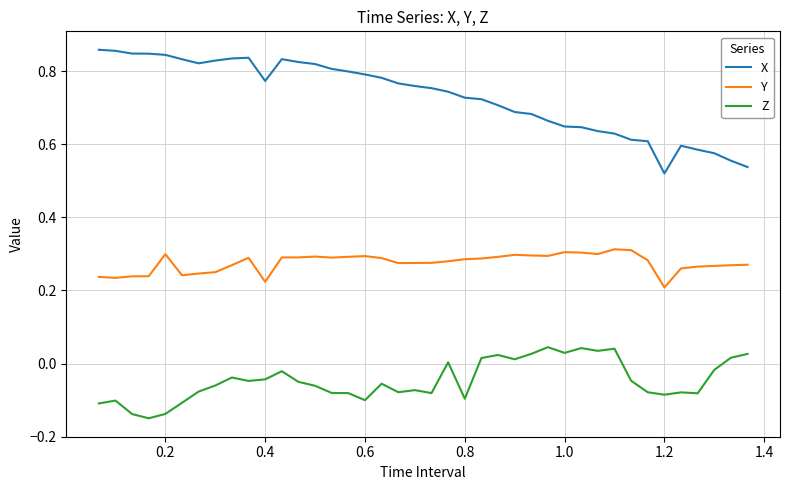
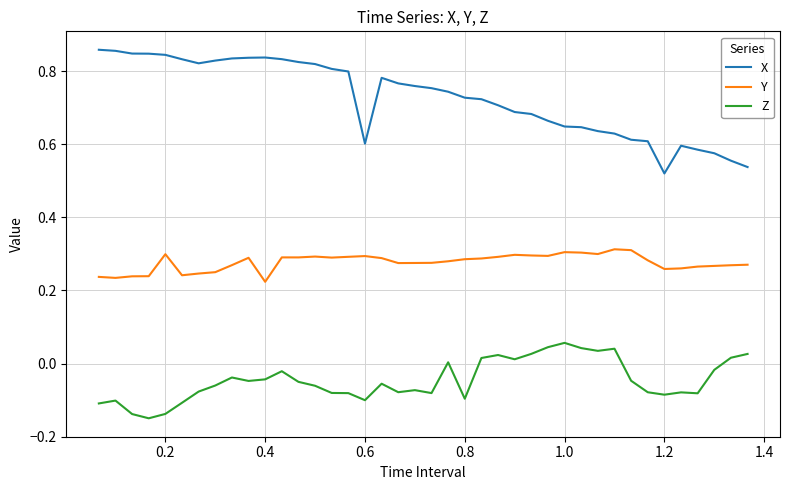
X, 0.4: 0.77 -> 0.84
X, 0.6: 0.79 -> 0.60
Z, 1.0: 0.03 -> 0.06
Y, 1.2: 0.21 -> 0.26
